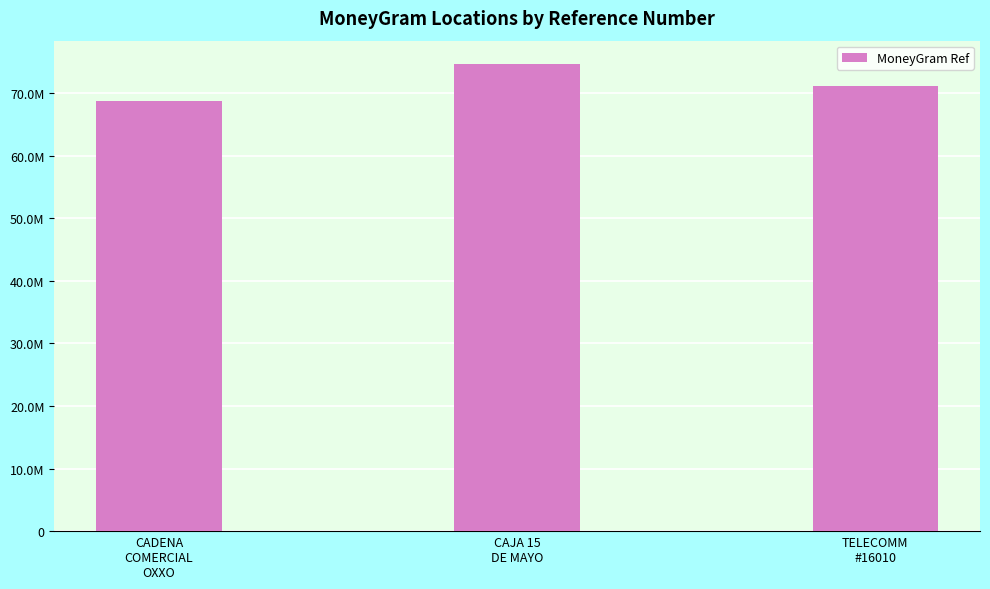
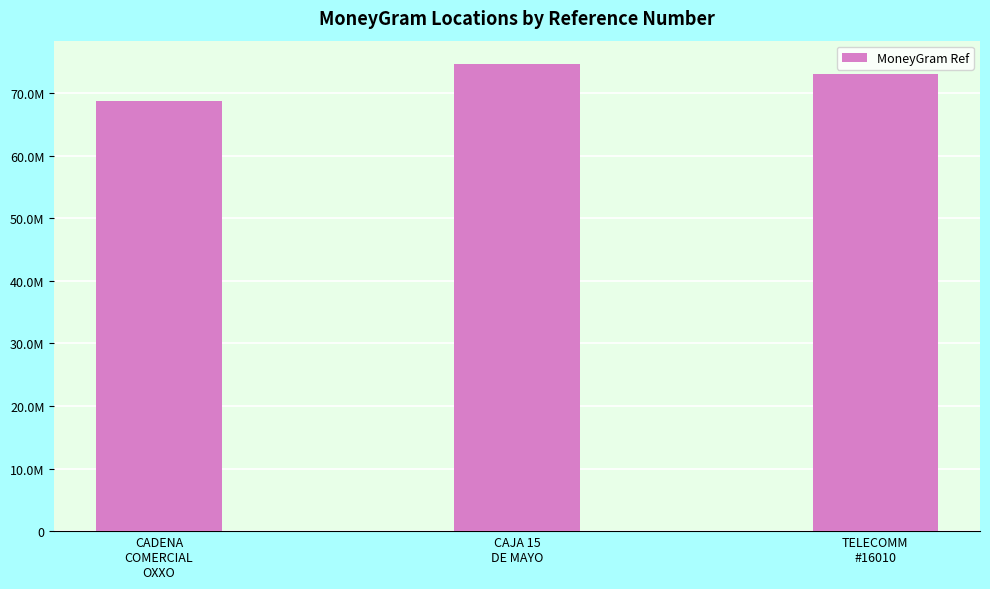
TELECOMM #16010: 71000000 -> 73000000
